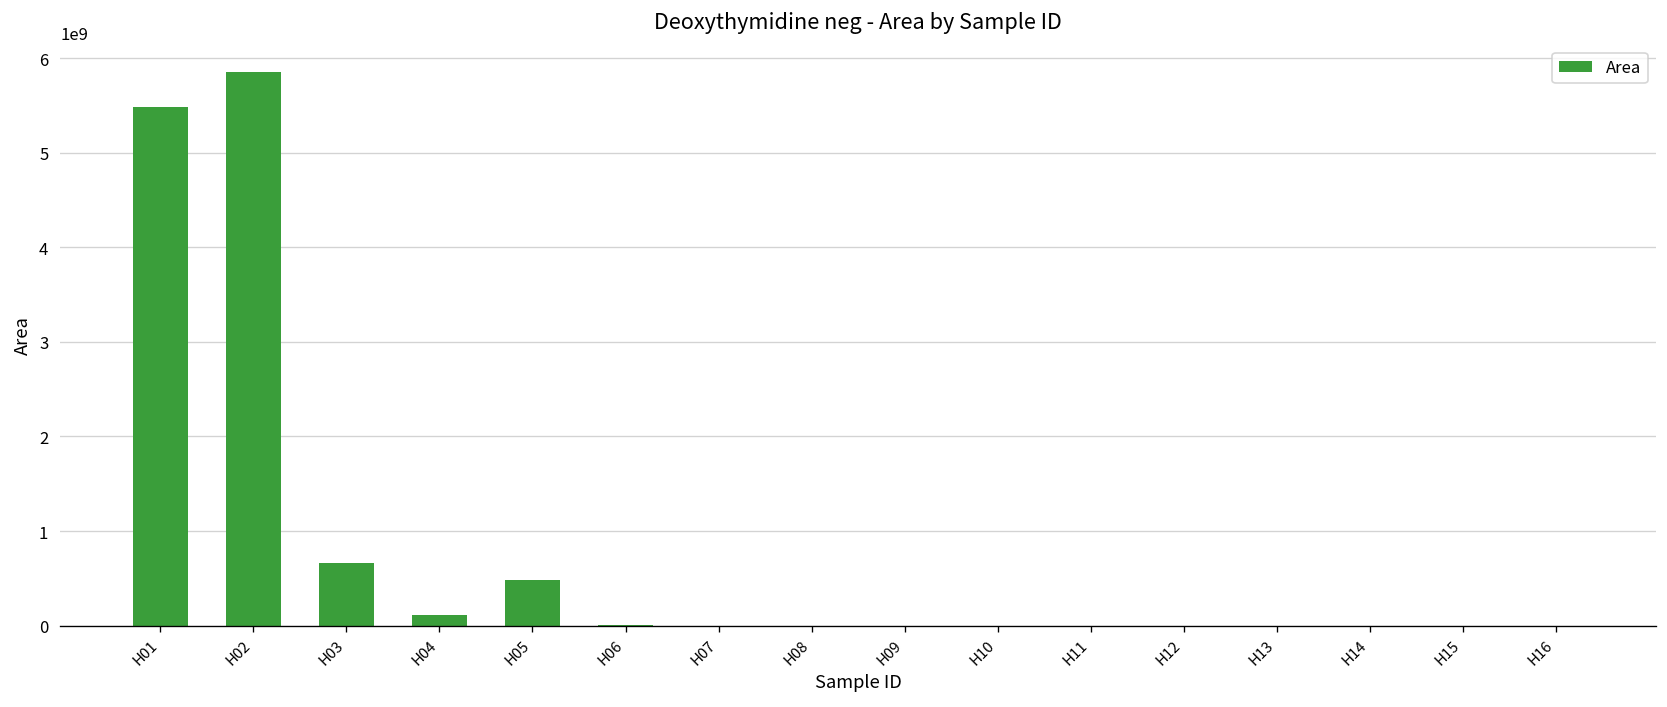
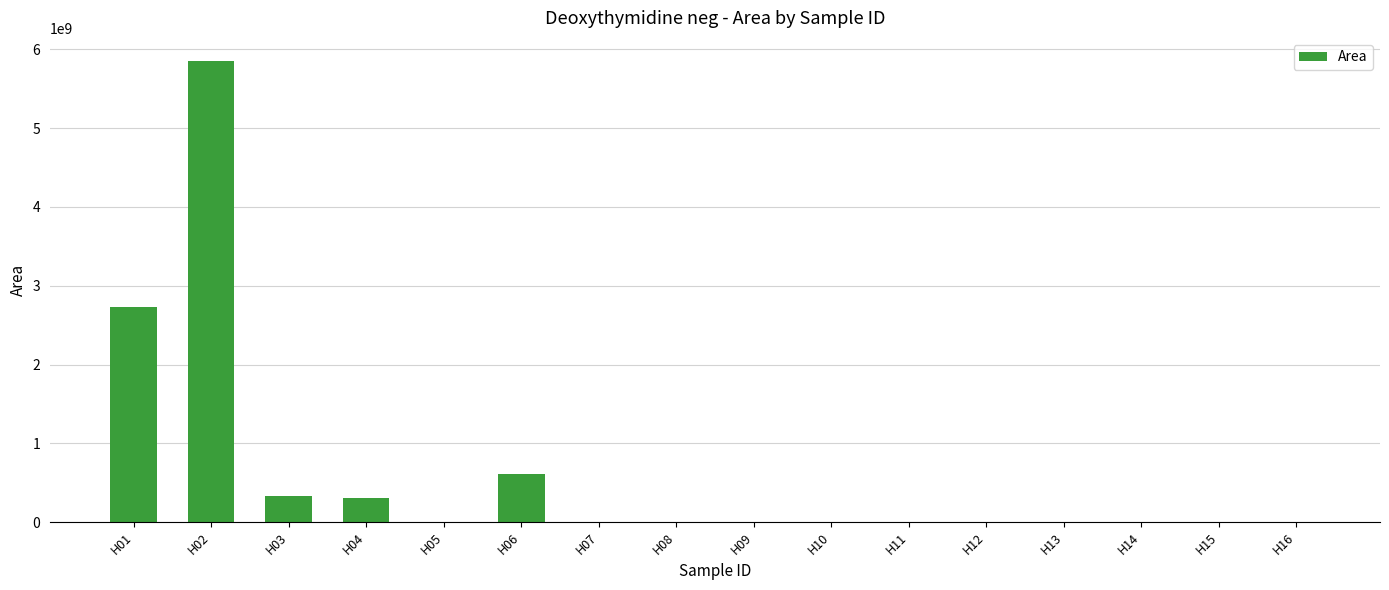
H01: 5500000000 -> 2700000000
H03: 700000000 -> 300000000
H04: 100000000 -> 300000000
H05: 500000000 -> 0
H06: 0 -> 600000000
